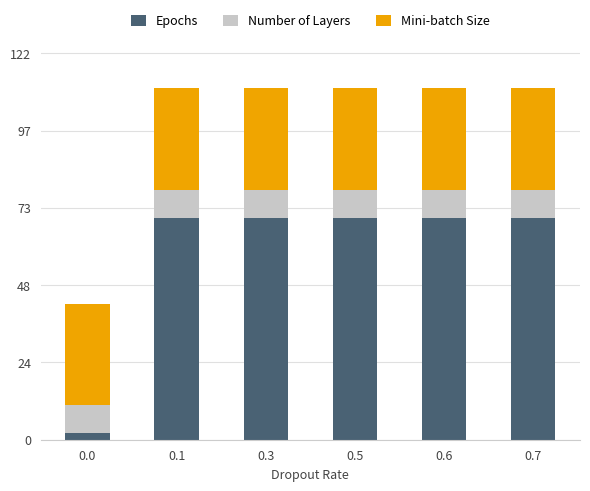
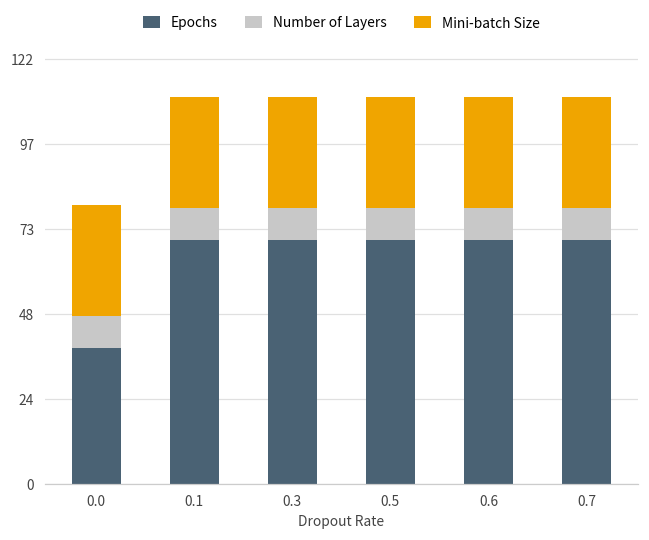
Epochs, 0.0: 2 -> 39
